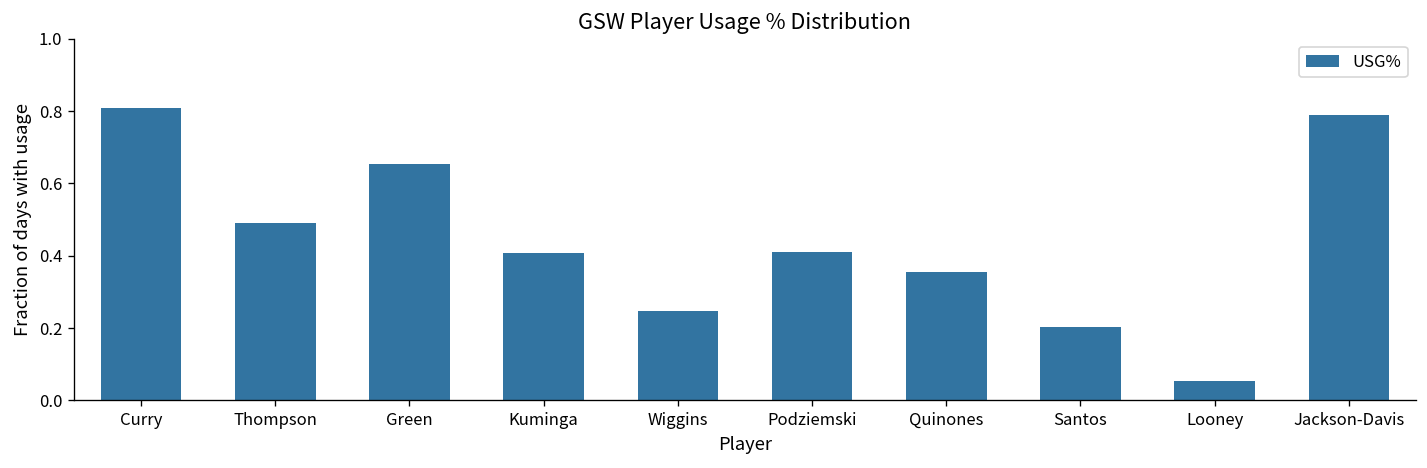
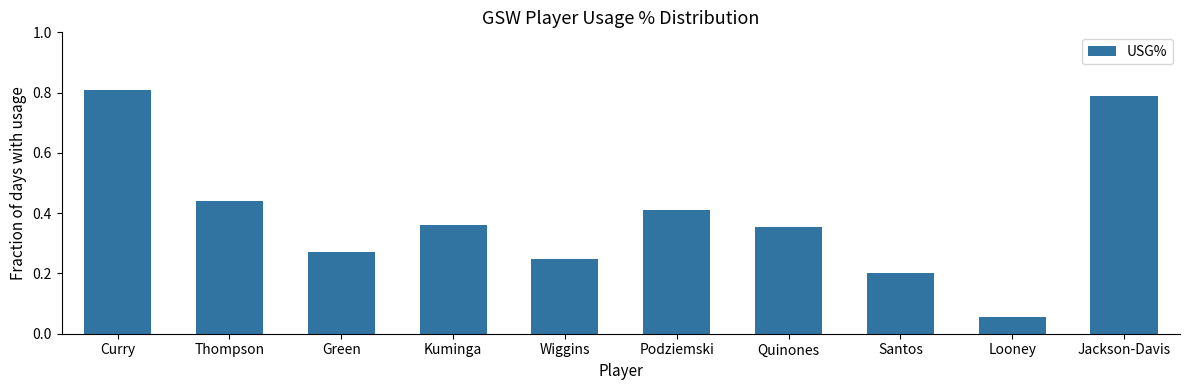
Thompson: 0.49 -> 0.44
Green: 0.65 -> 0.27
Kuminga: 0.41 -> 0.36
